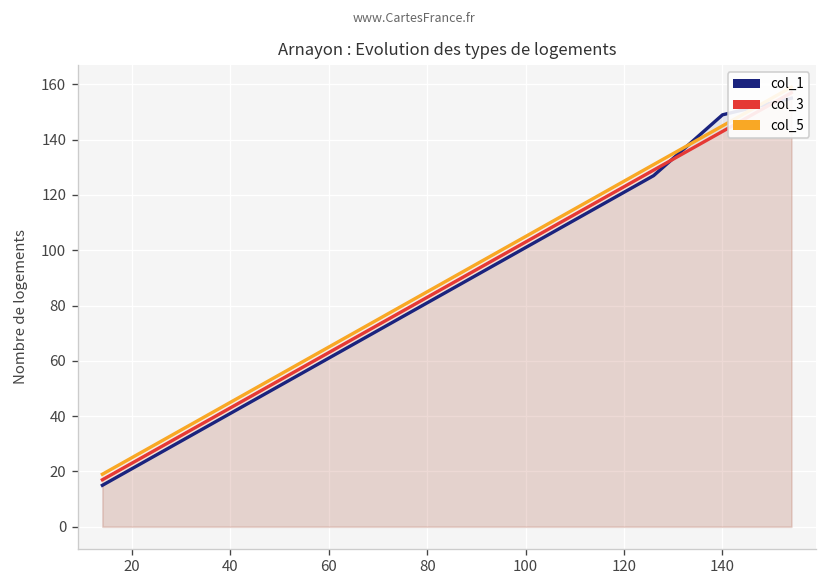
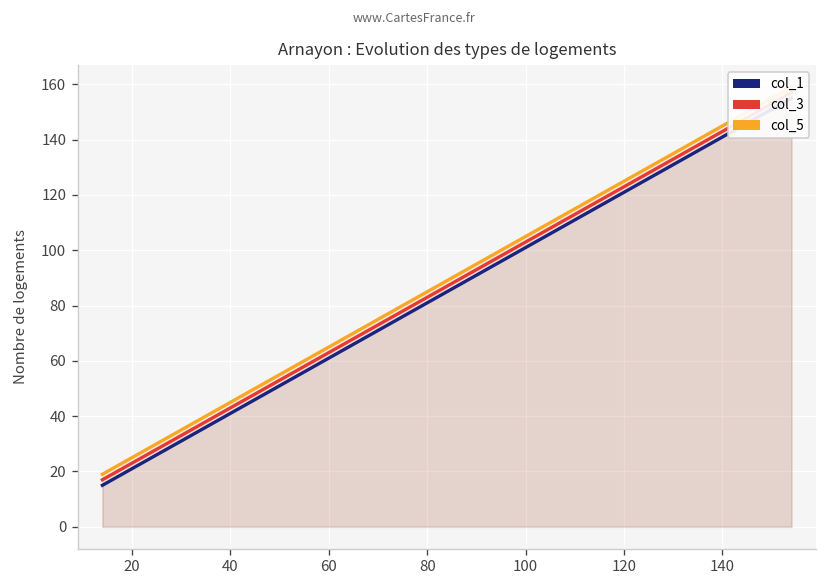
col_1, 140: 149 -> 141
